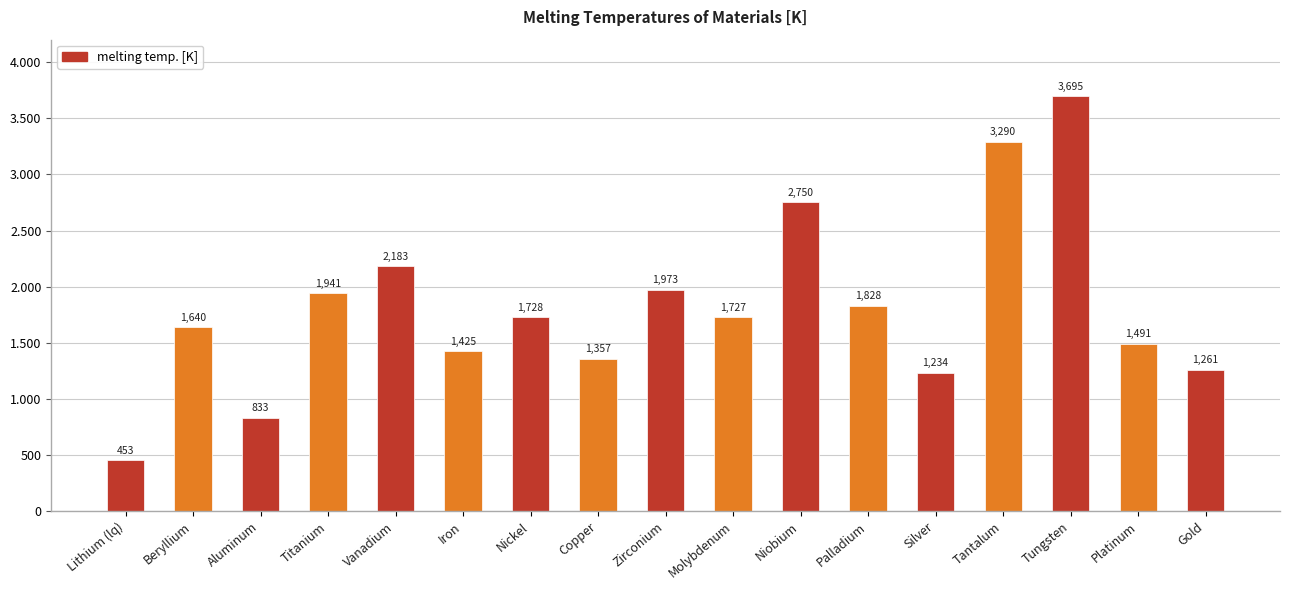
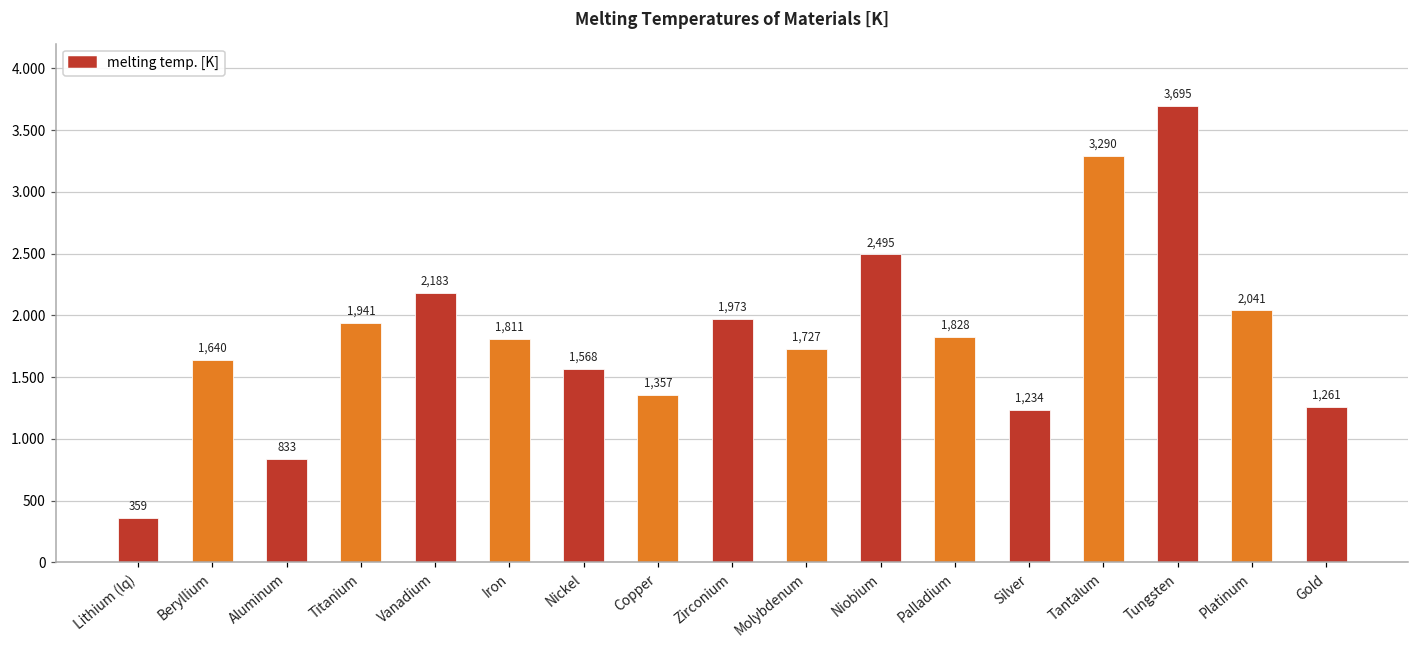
Lithium (lq): 453 -> 359
Iron: 1,425 -> 1,811
Nickel: 1,728 -> 1,568
Niobium: 2,750 -> 2,495
Platinum: 1,491 -> 2,041
